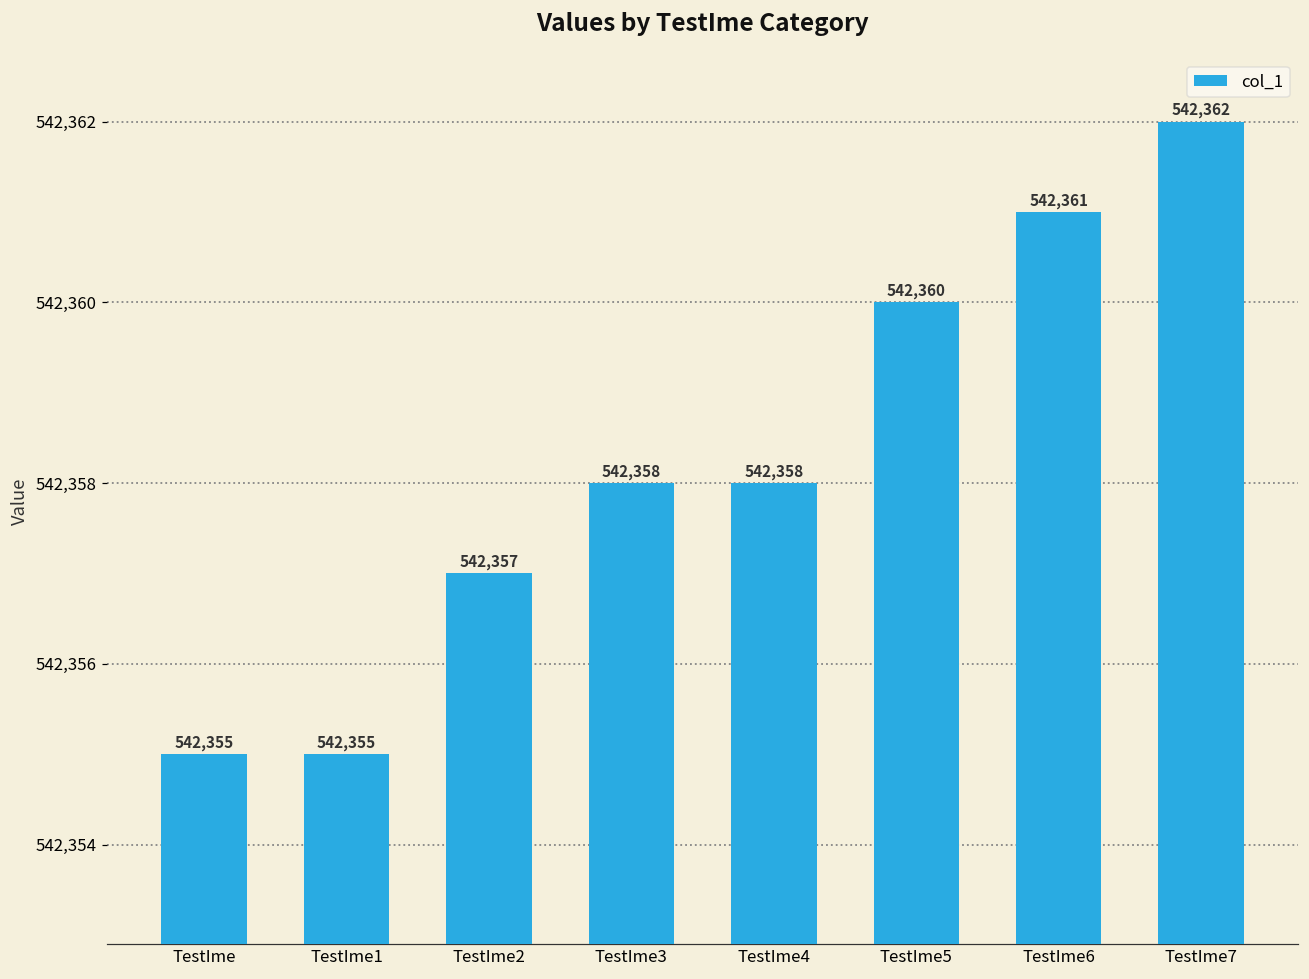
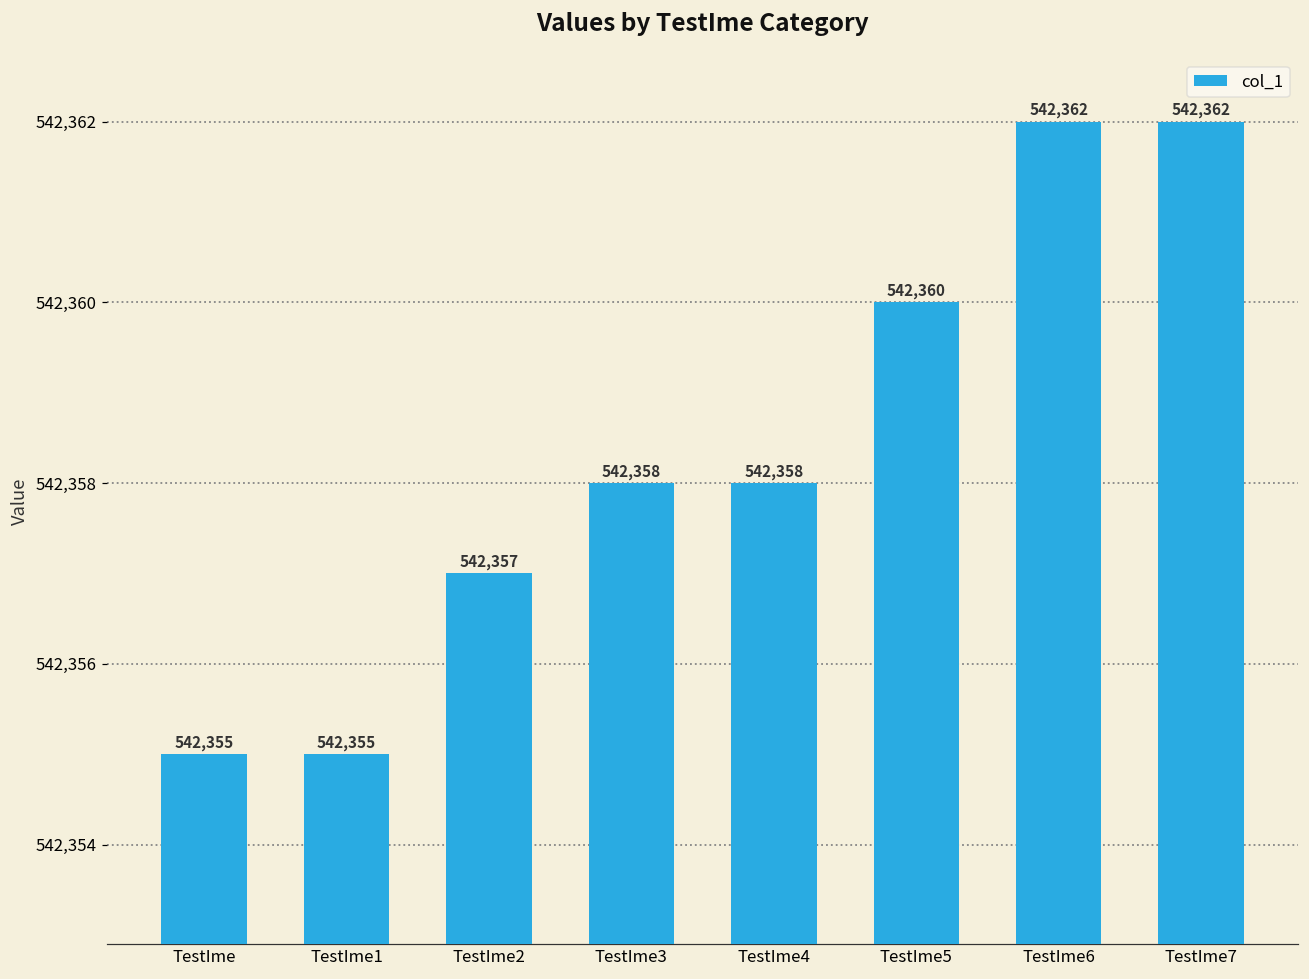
TestIme6: 542,361 -> 542,362
